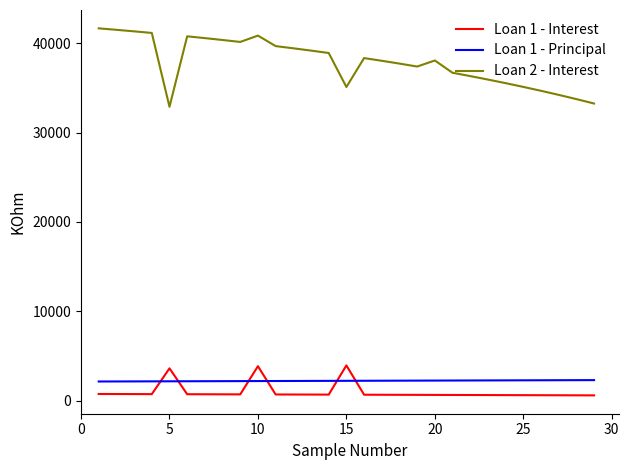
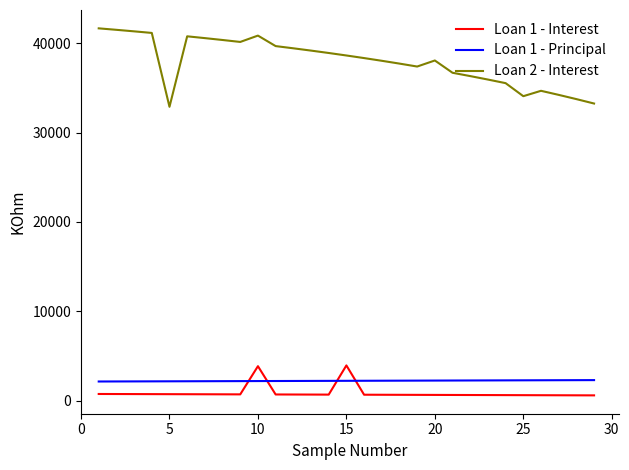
Loan 1 - Interest, 5: 4000 -> 1000
Loan 2 - Interest, 15: 35000 -> 39000
Loan 2 - Interest, 25: 35000 -> 34000
